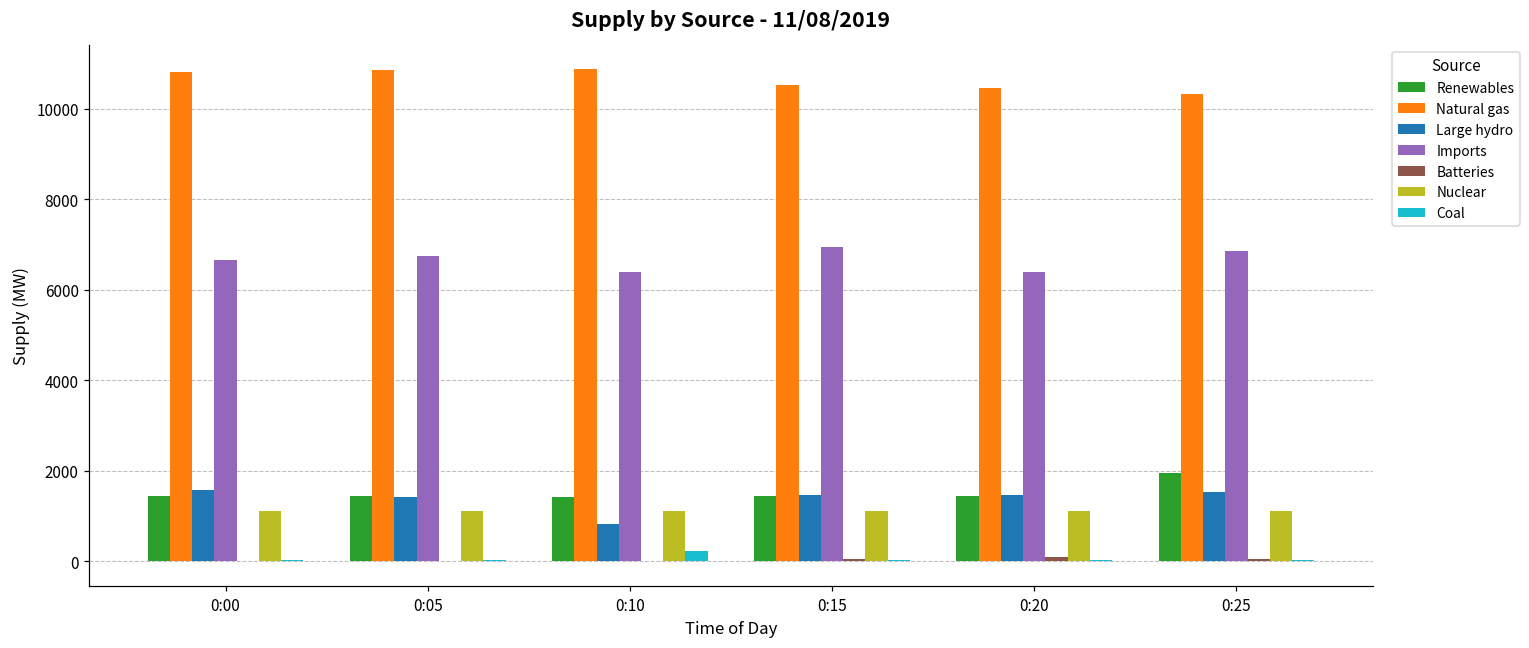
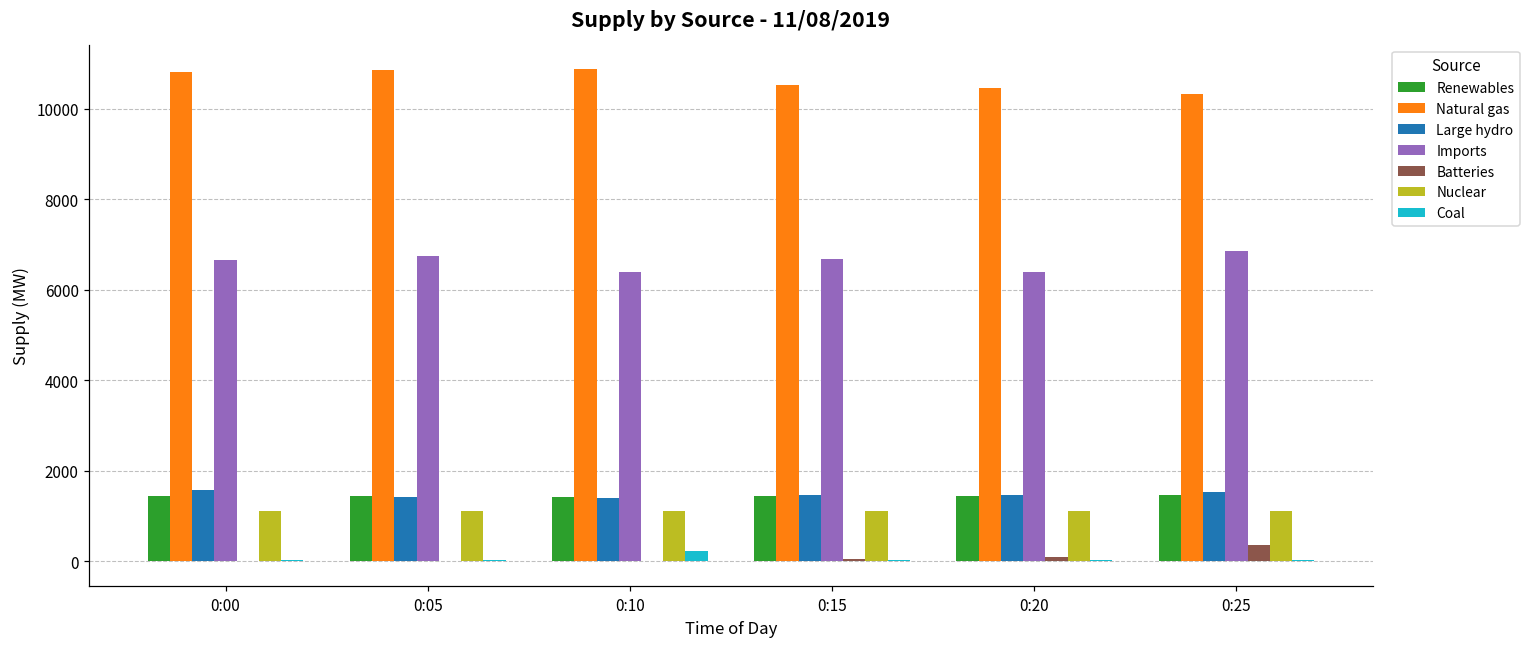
Large hydro, 0:10: 800 -> 1400
Imports, 0:15: 6900 -> 6700
Renewables, 0:25: 1900 -> 1500
Batteries, 0:25: 0 -> 400
